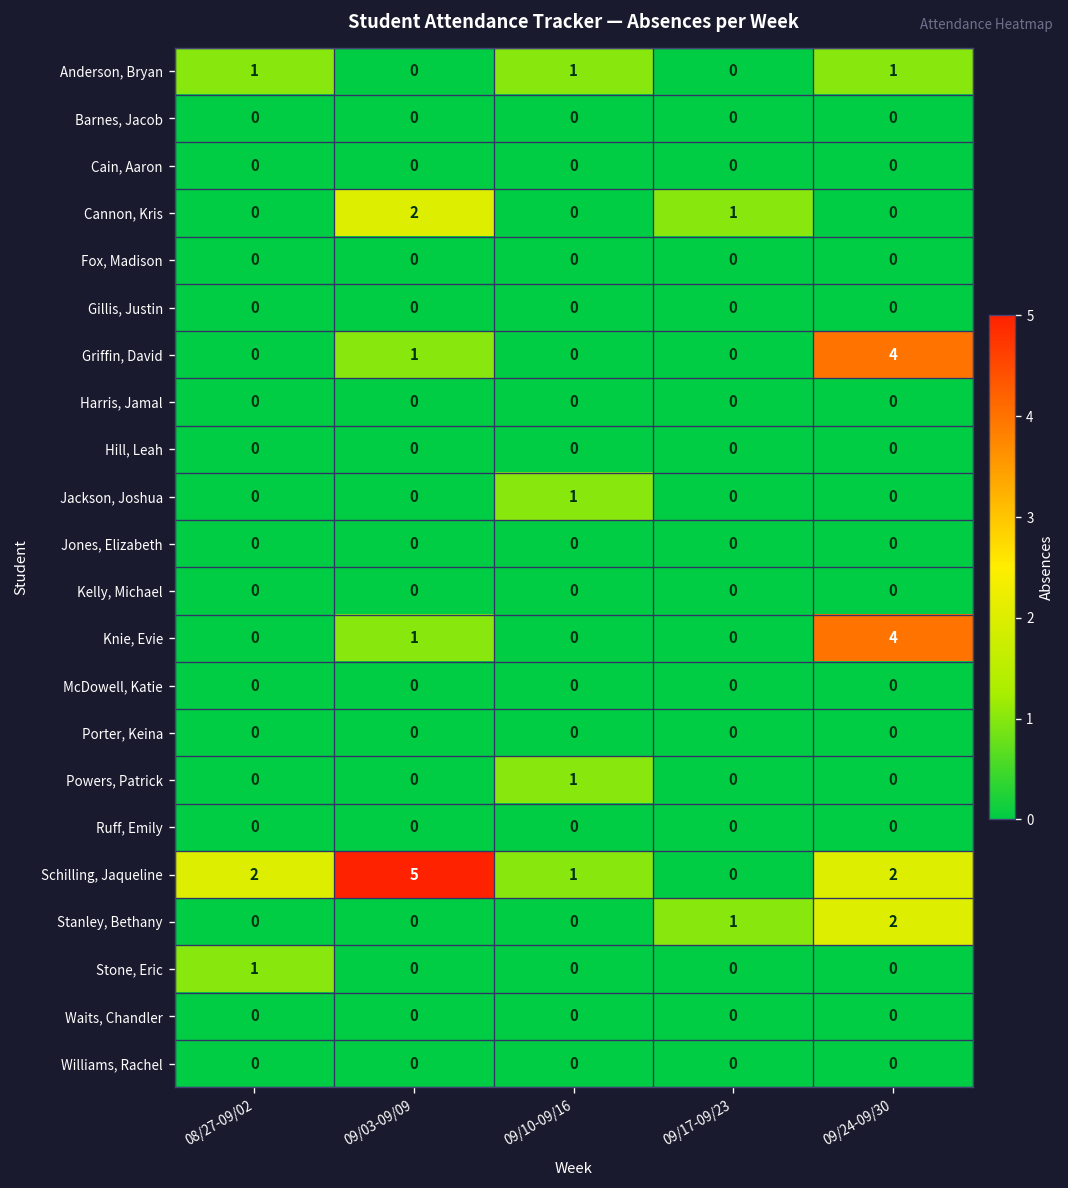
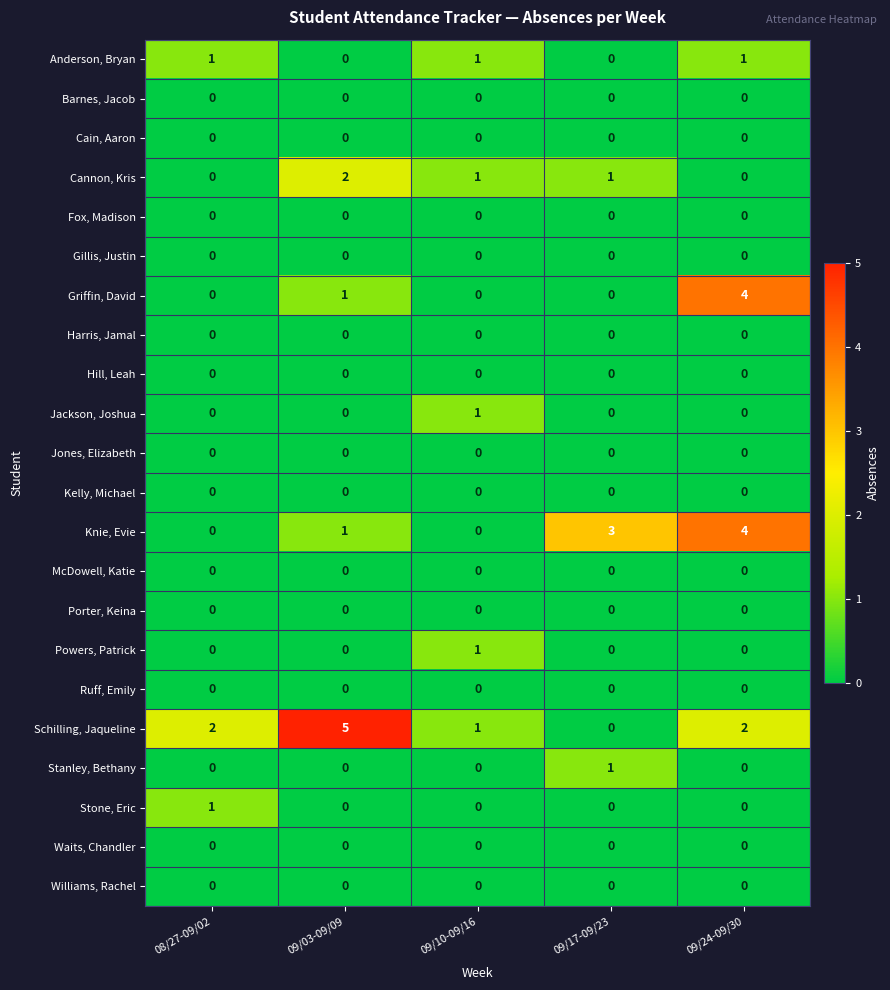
Cannon, Kris, 09/10-09/16: 0 -> 1
Knie, Evie, 09/17-09/23: 0 -> 3
Stanley, Bethany, 09/24-09/30: 2 -> 0
